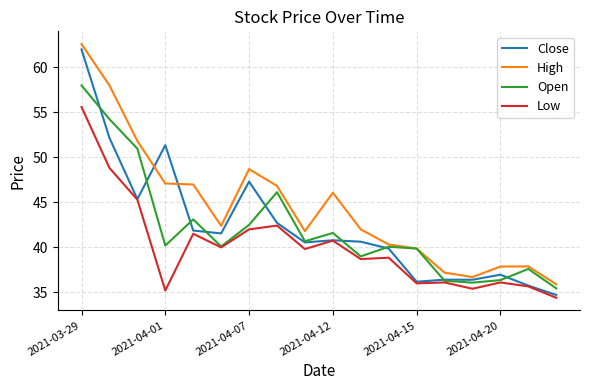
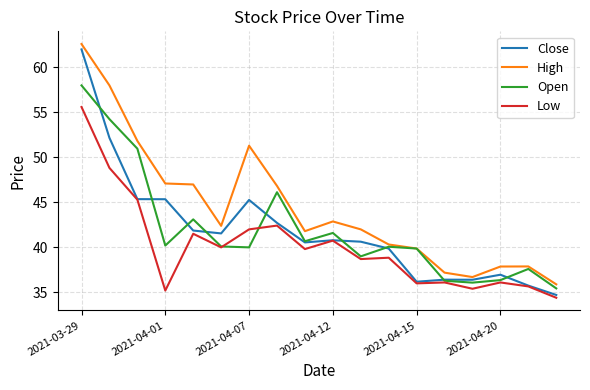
Close, 2021-04-01: 51 -> 45
Close, 2021-04-07: 47 -> 45
High, 2021-04-07: 49 -> 51
Open, 2021-04-07: 43 -> 40
High, 2021-04-12: 46 -> 43
